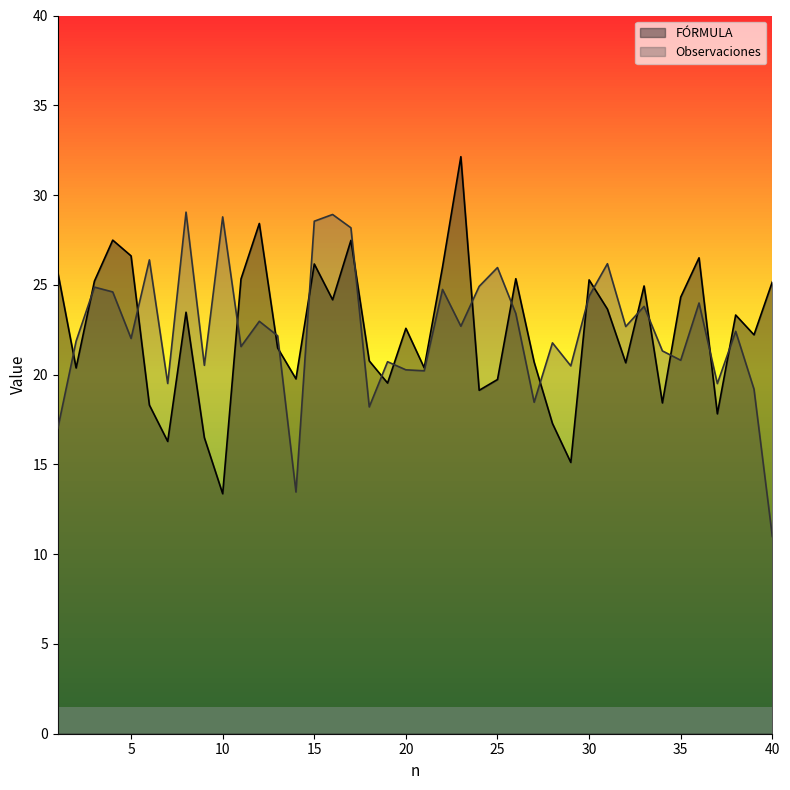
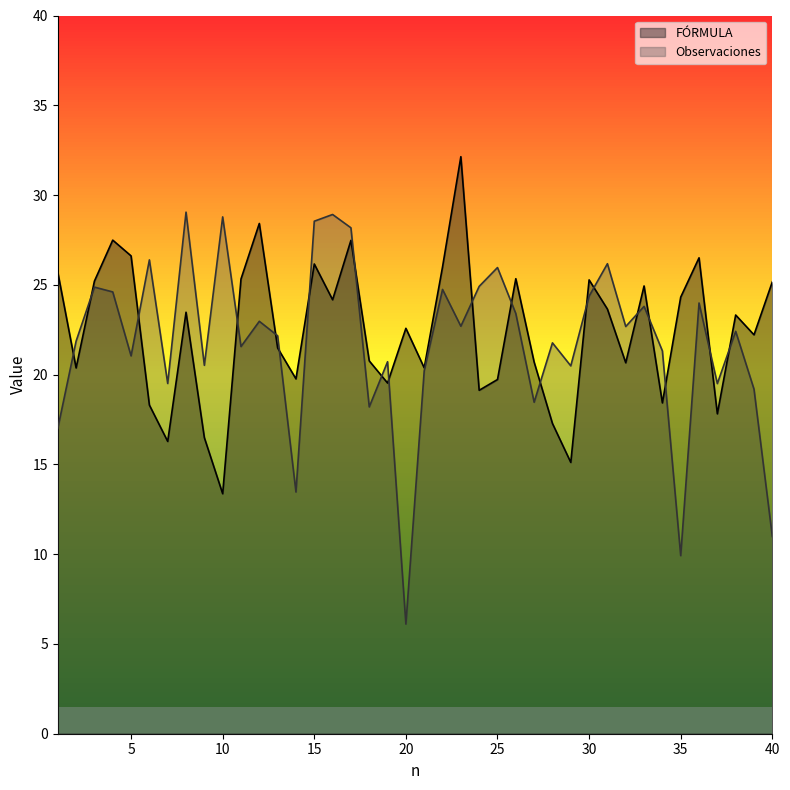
Observaciones, 5: 22.0 -> 21.0
Observaciones, 20: 20.3 -> 6.1
Observaciones, 35: 20.8 -> 9.9
